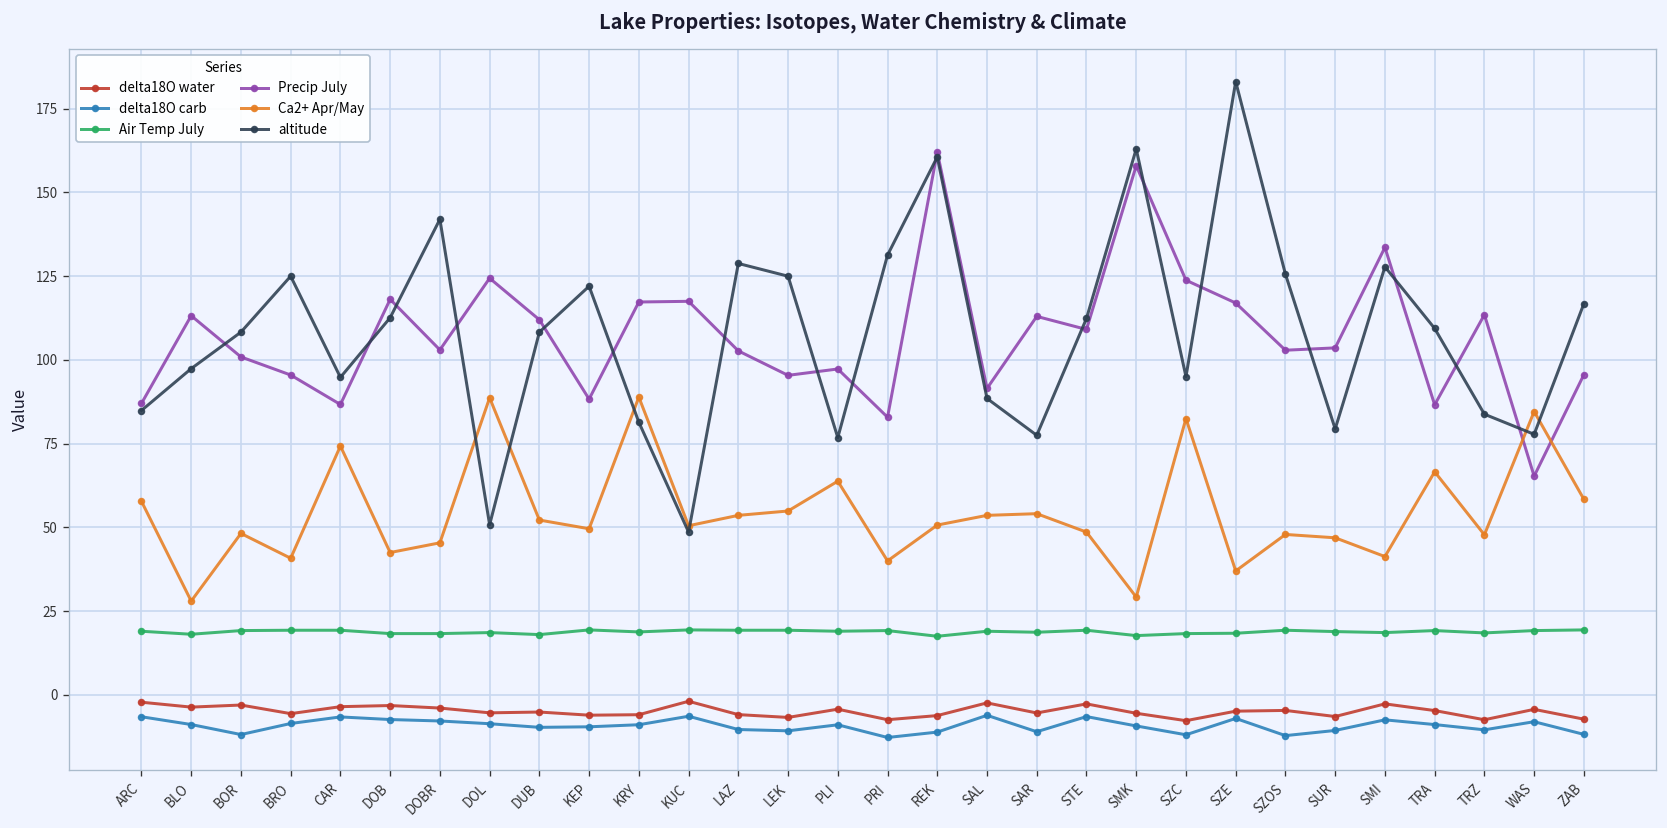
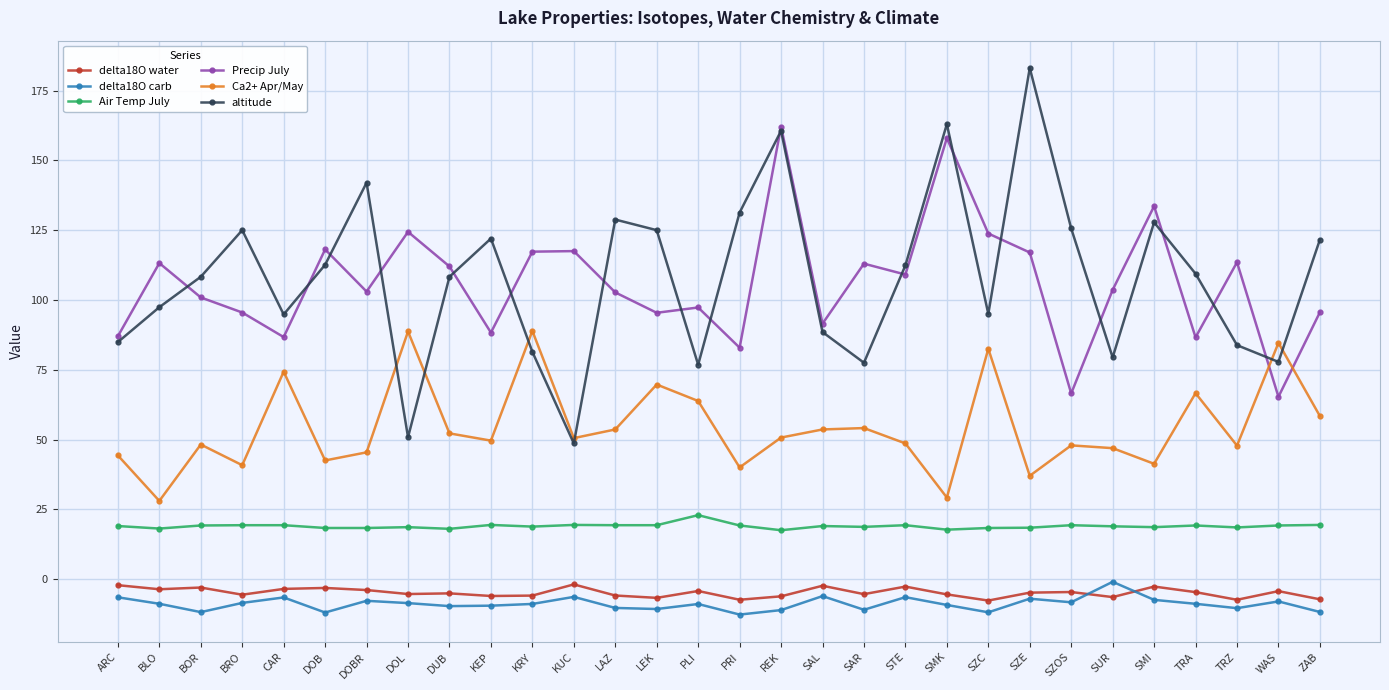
Ca2+ Apr/May, ARC: 58 -> 44
delta18O carb, DOB: -7 -> -12
Ca2+ Apr/May, LEK: 55 -> 70
Air Temp July, PLI: 19 -> 23
delta18O carb, SZOS: -12 -> -8
Precip July, SZOS: 103 -> 67
delta18O carb, SUR: -11 -> -1
altitude, ZAB: 117 -> 122
